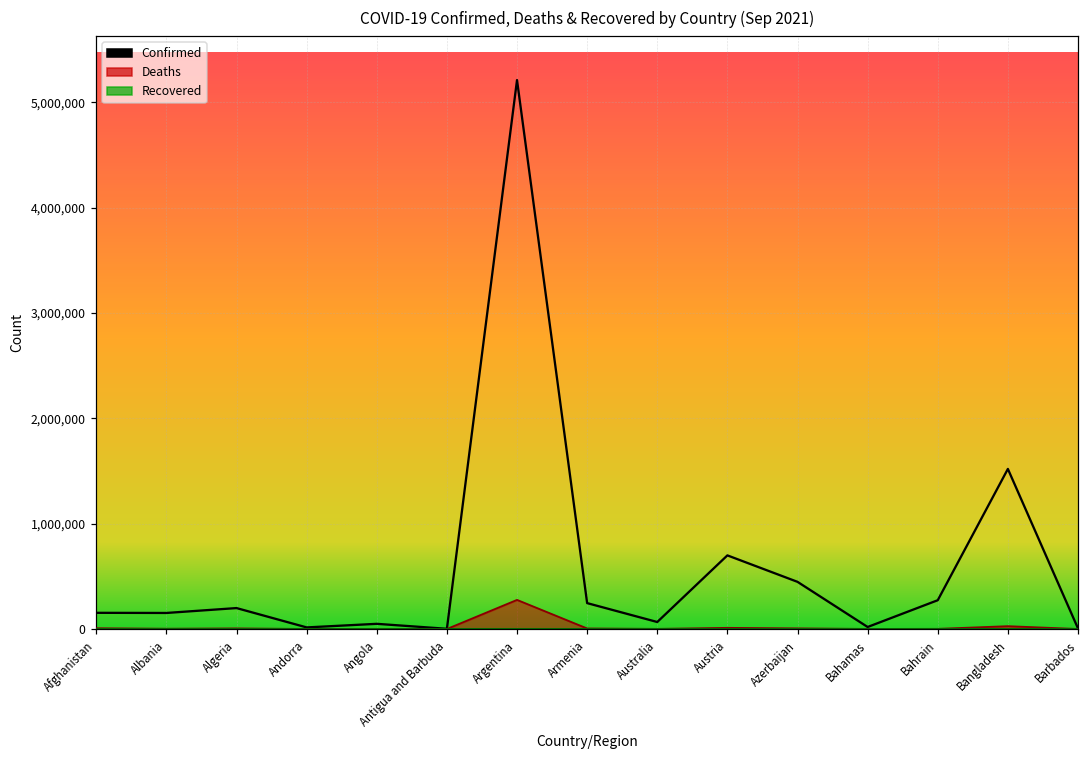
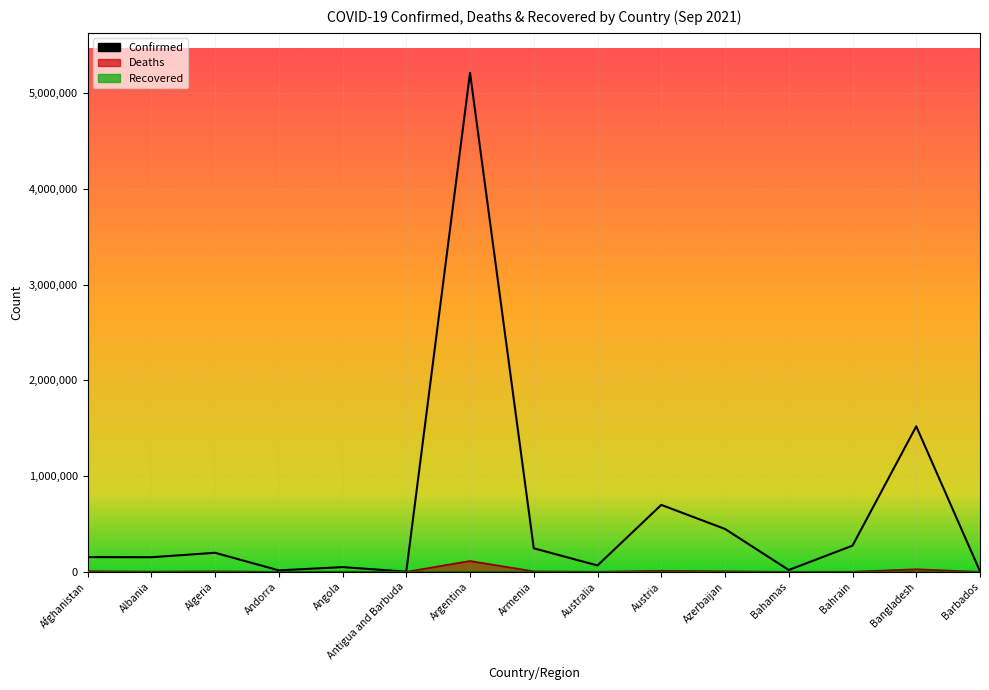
Deaths, Argentina: 300,000 -> 100,000
